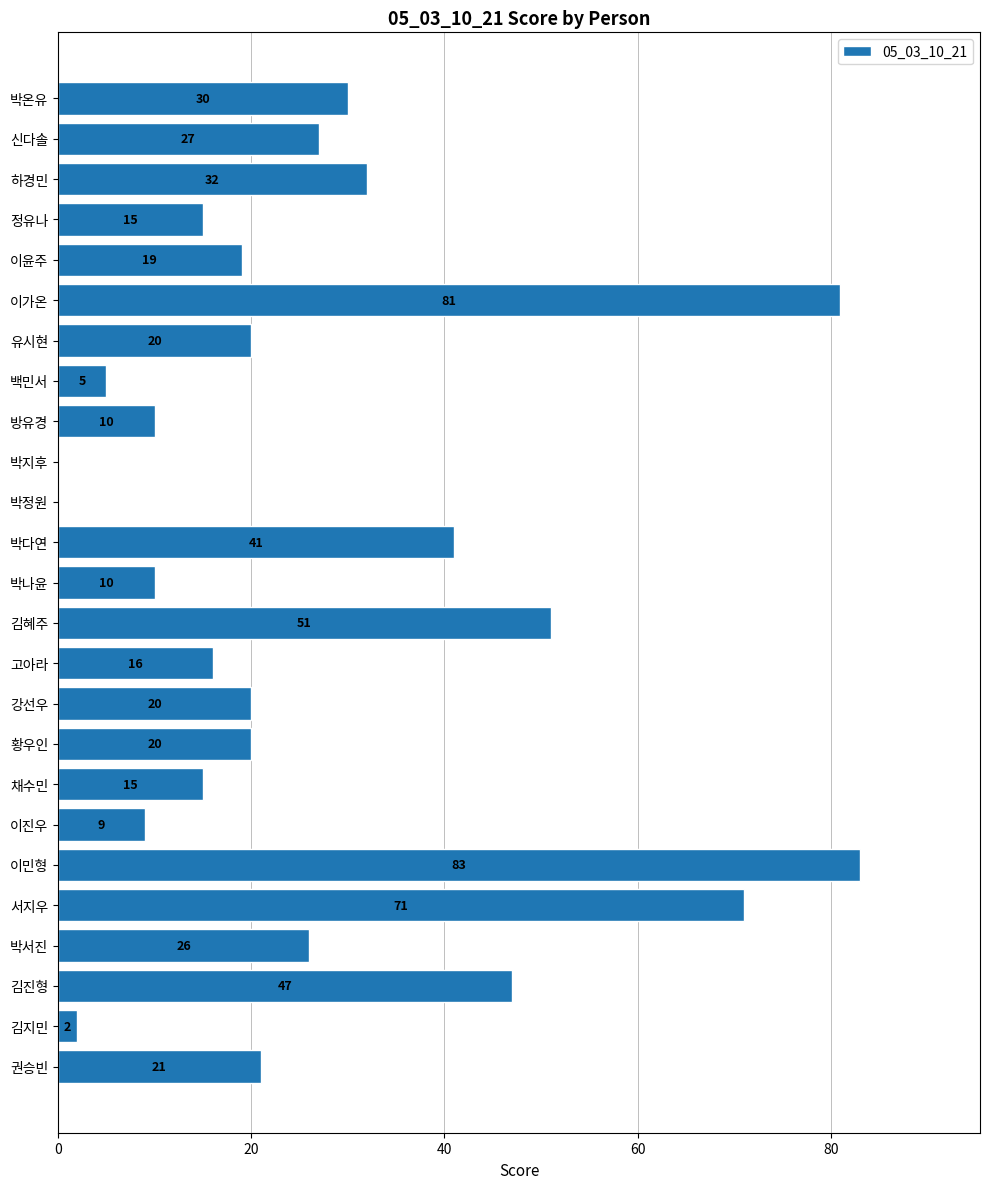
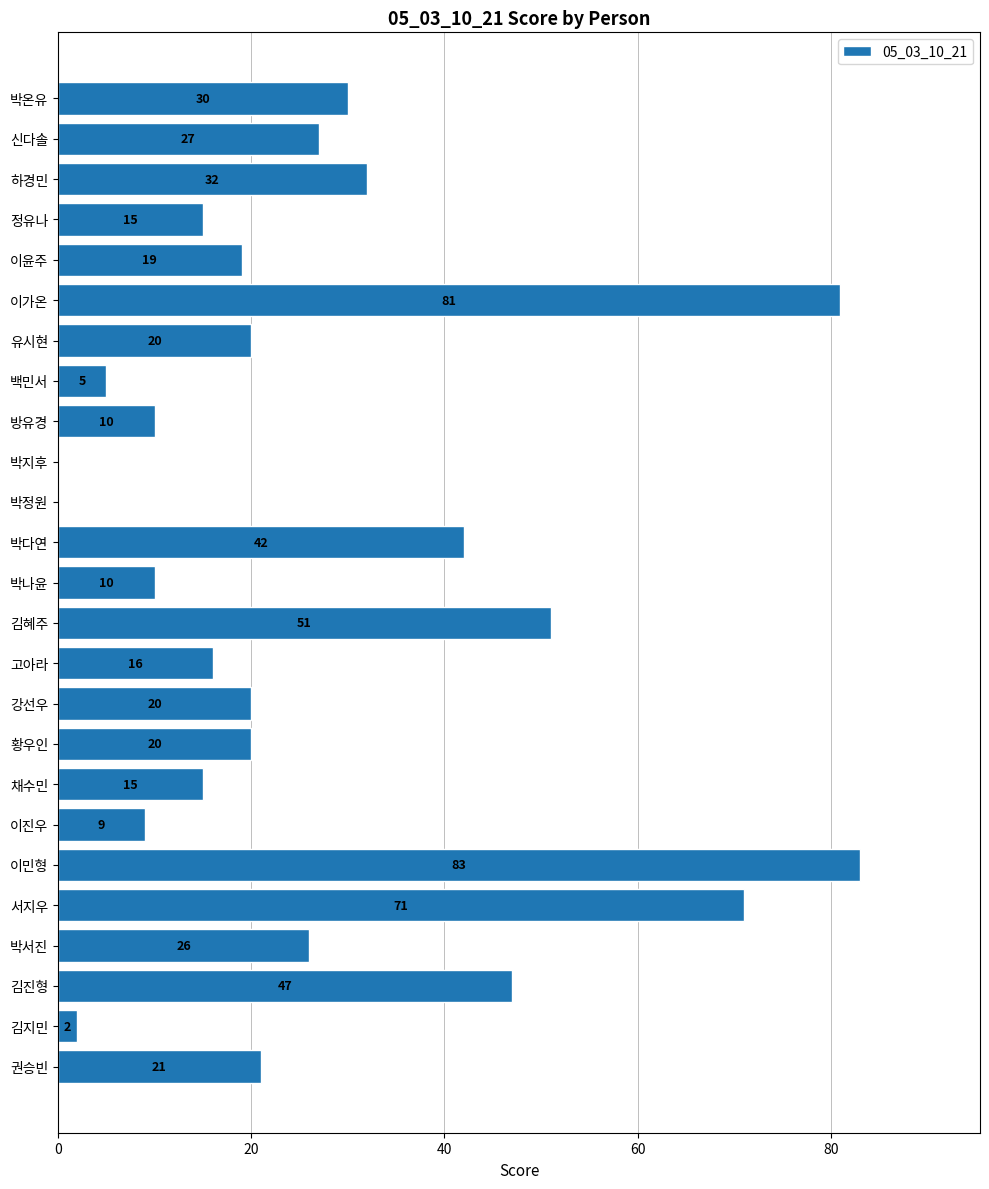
박다연: 41 -> 42
